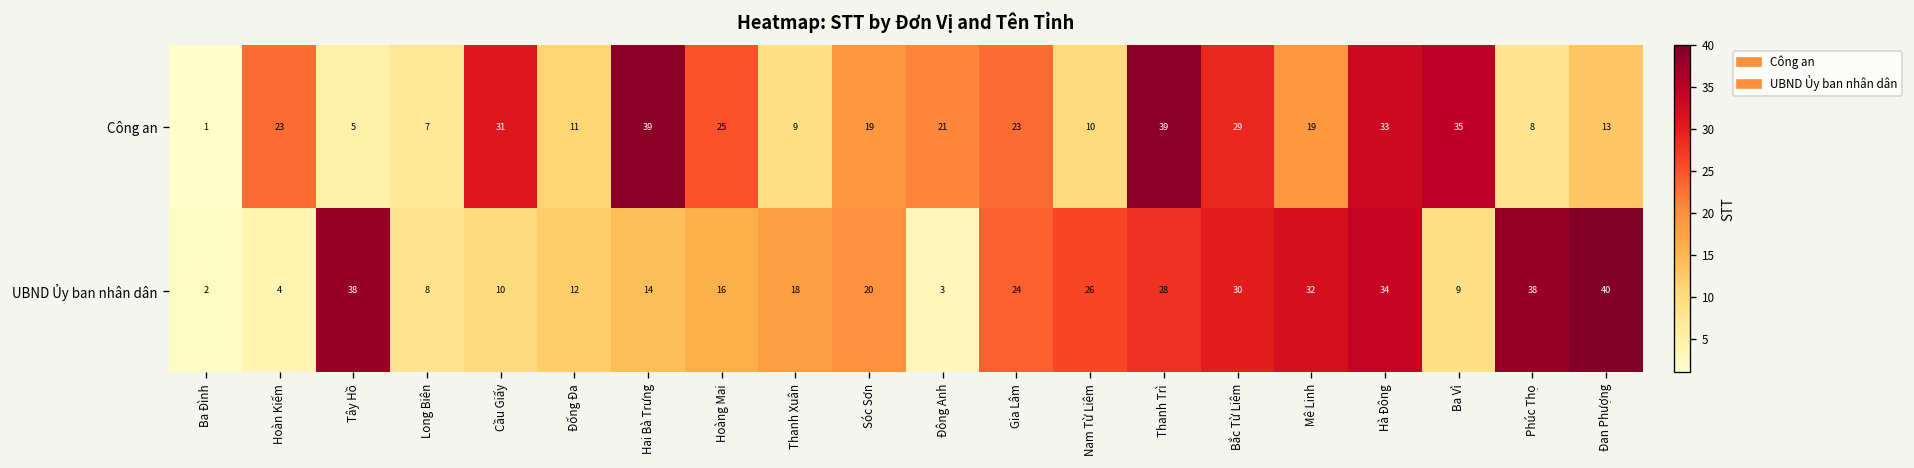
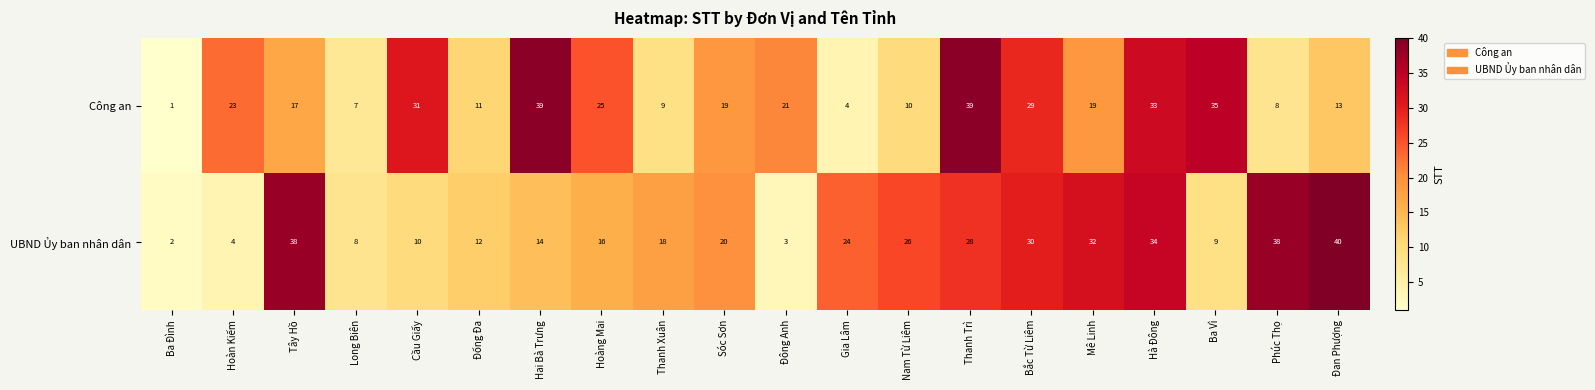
Công an, Tây Hồ: 5 -> 17
Công an, Gia Lâm: 23 -> 4
